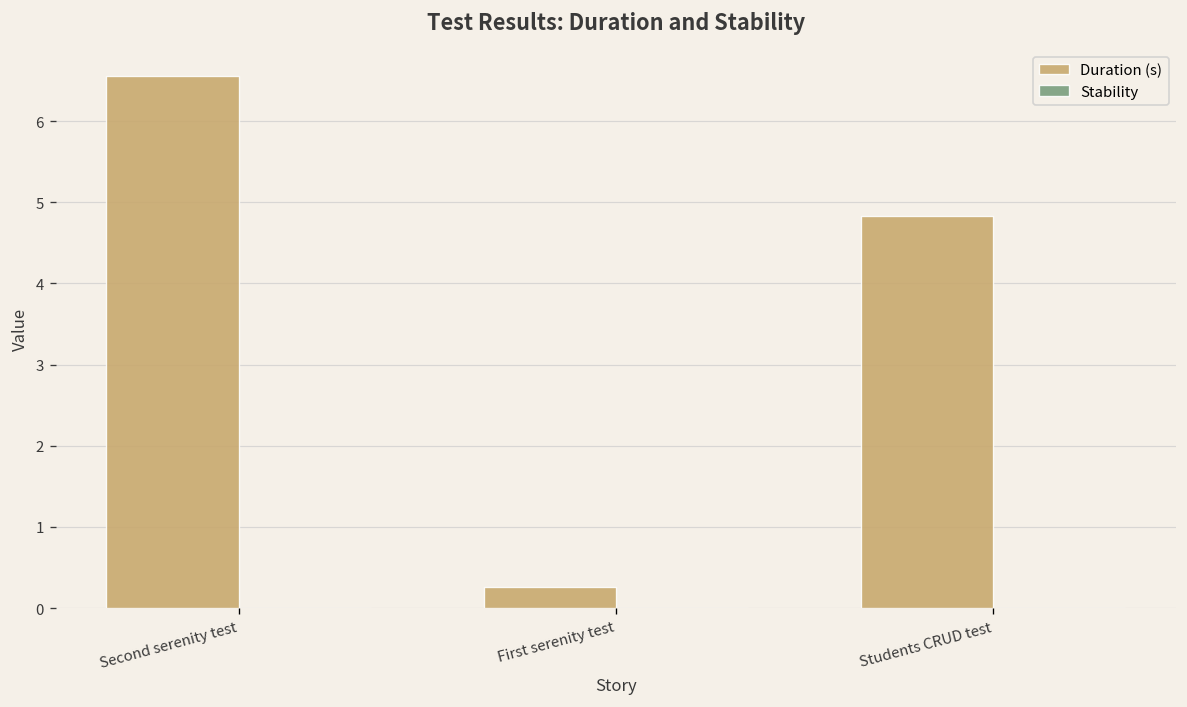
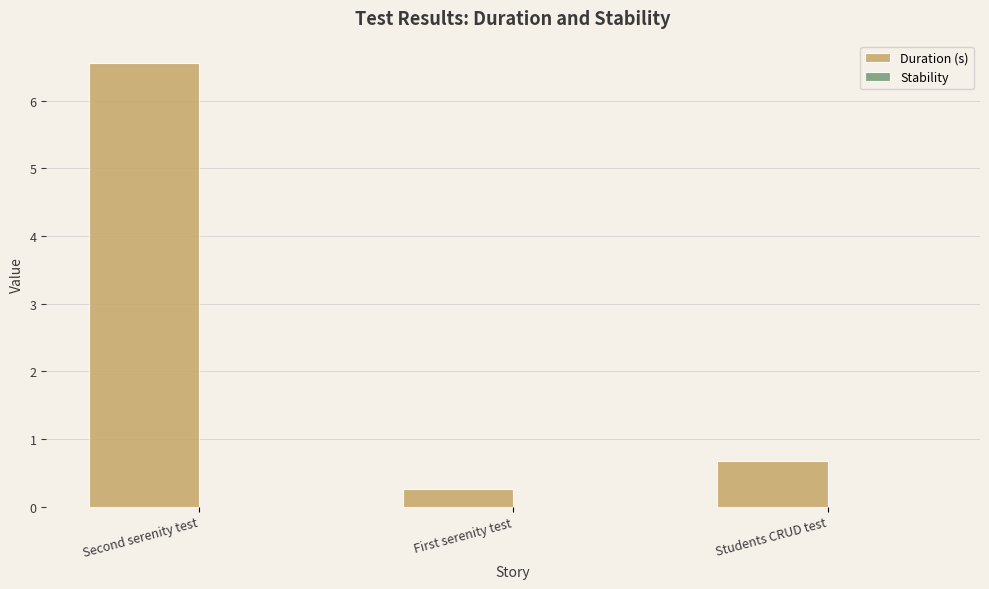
Duration (s), Students CRUD test: 4.8 -> 0.7
